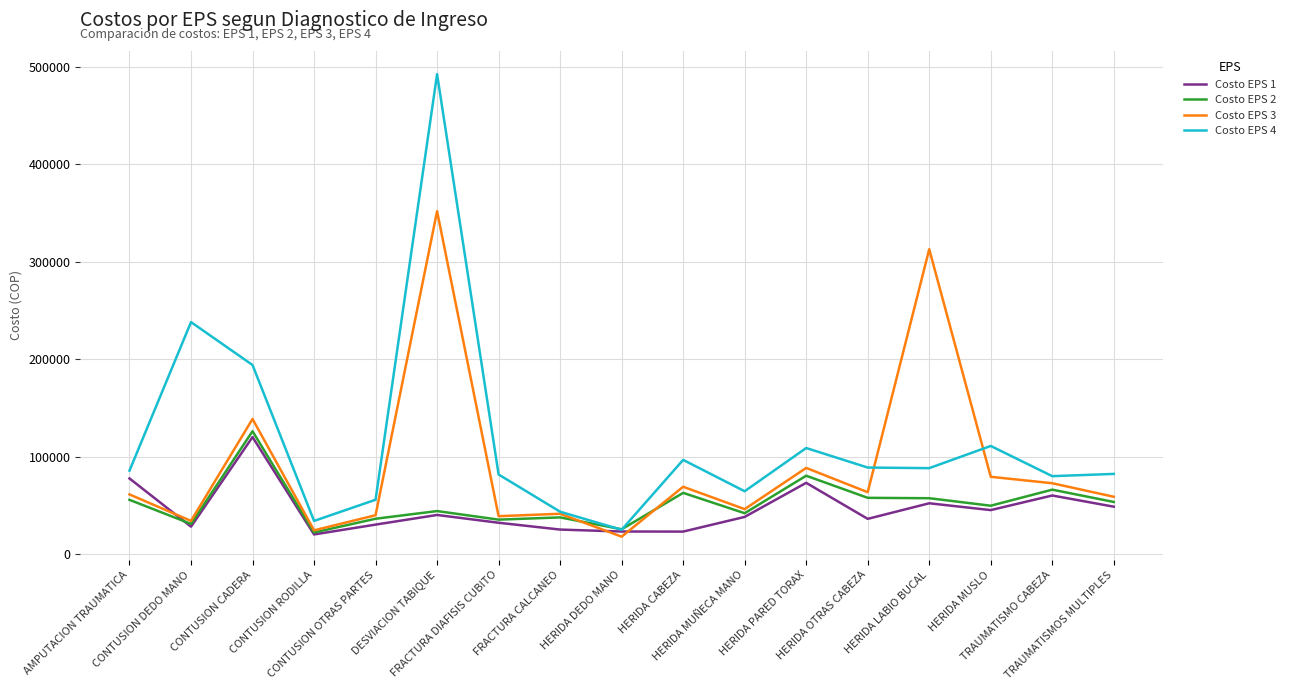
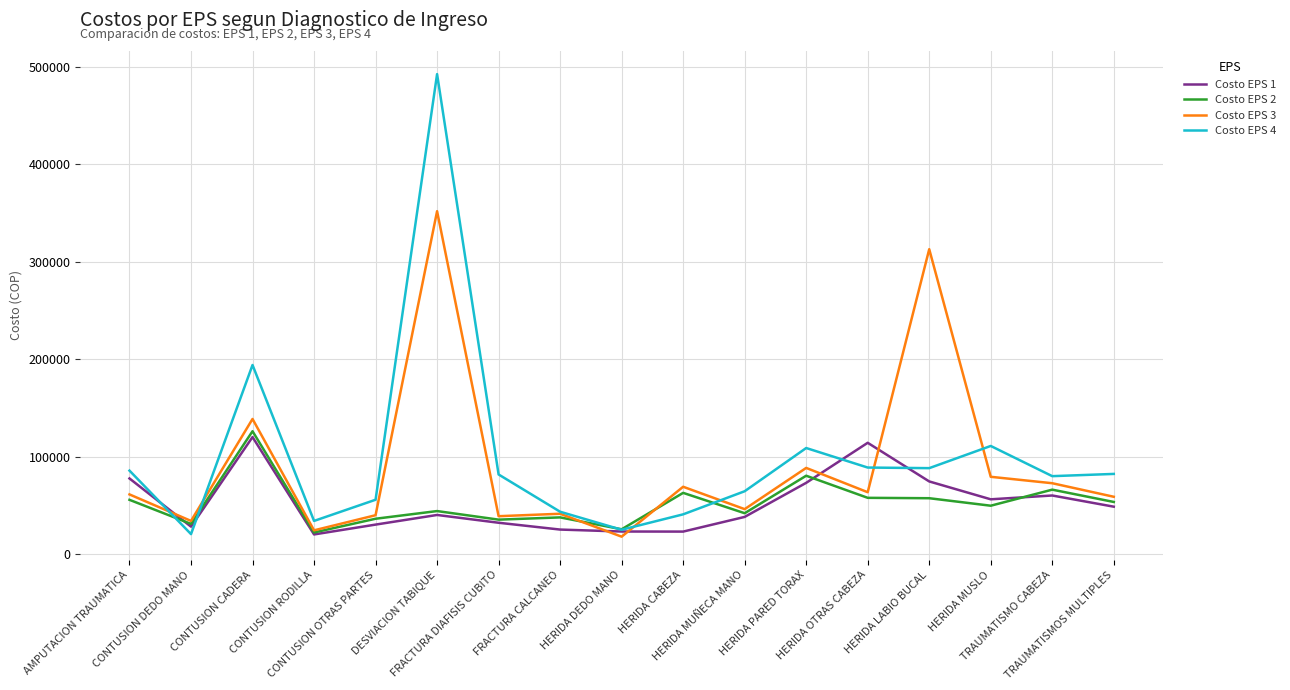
Costo EPS 4, CONTUSION DEDO MANO: 240000 -> 20000
Costo EPS 4, HERIDA CABEZA: 100000 -> 40000
Costo EPS 1, HERIDA OTRAS CABEZA: 40000 -> 110000
Costo EPS 1, HERIDA LABIO BUCAL: 50000 -> 70000
Costo EPS 1, HERIDA MUSLO: 50000 -> 60000
